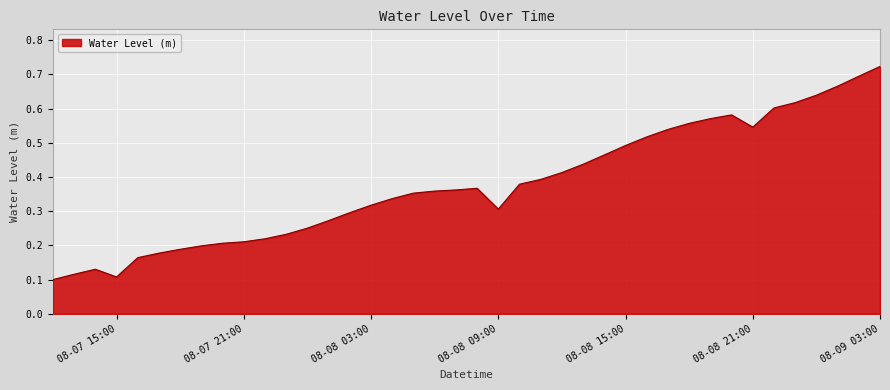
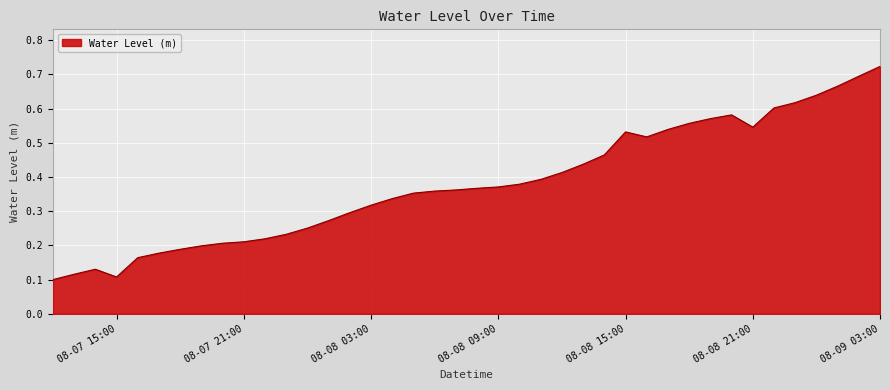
08-08 09:00: 0.31 -> 0.37
08-08 15:00: 0.49 -> 0.53
